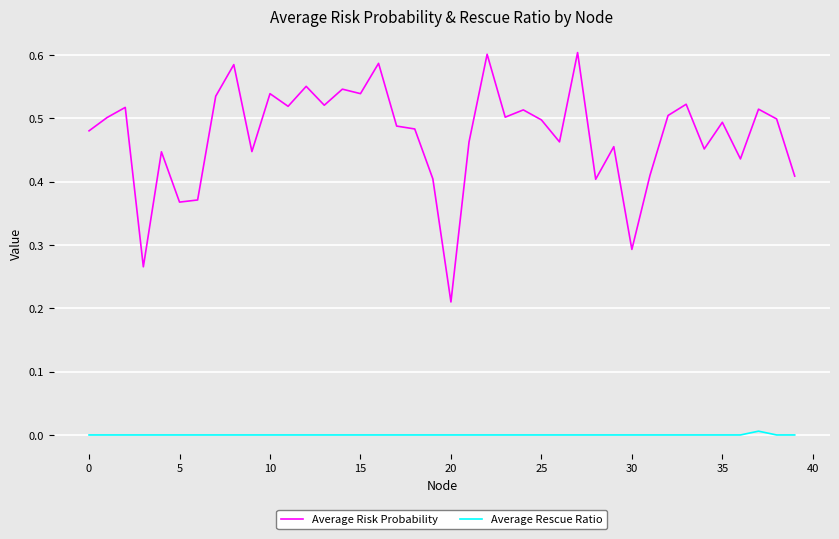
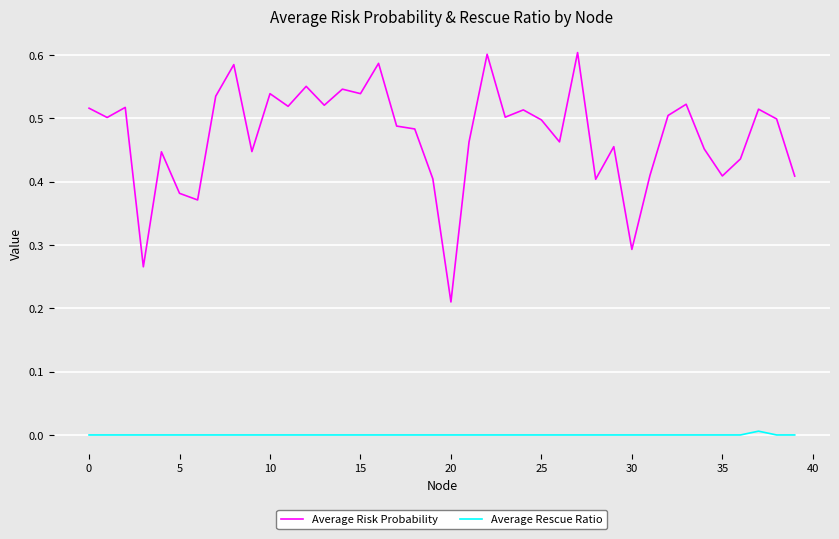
Average Risk Probability, 0: 0.48 -> 0.52
Average Risk Probability, 5: 0.37 -> 0.38
Average Risk Probability, 35: 0.49 -> 0.41
